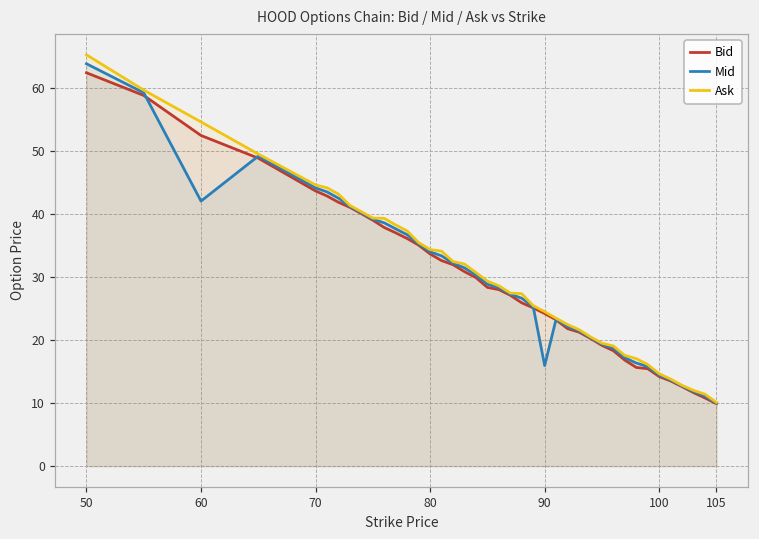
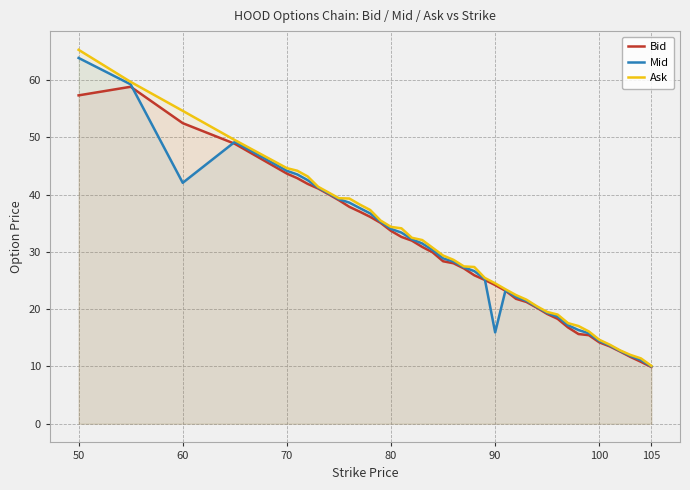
Bid, 50: 62 -> 57
